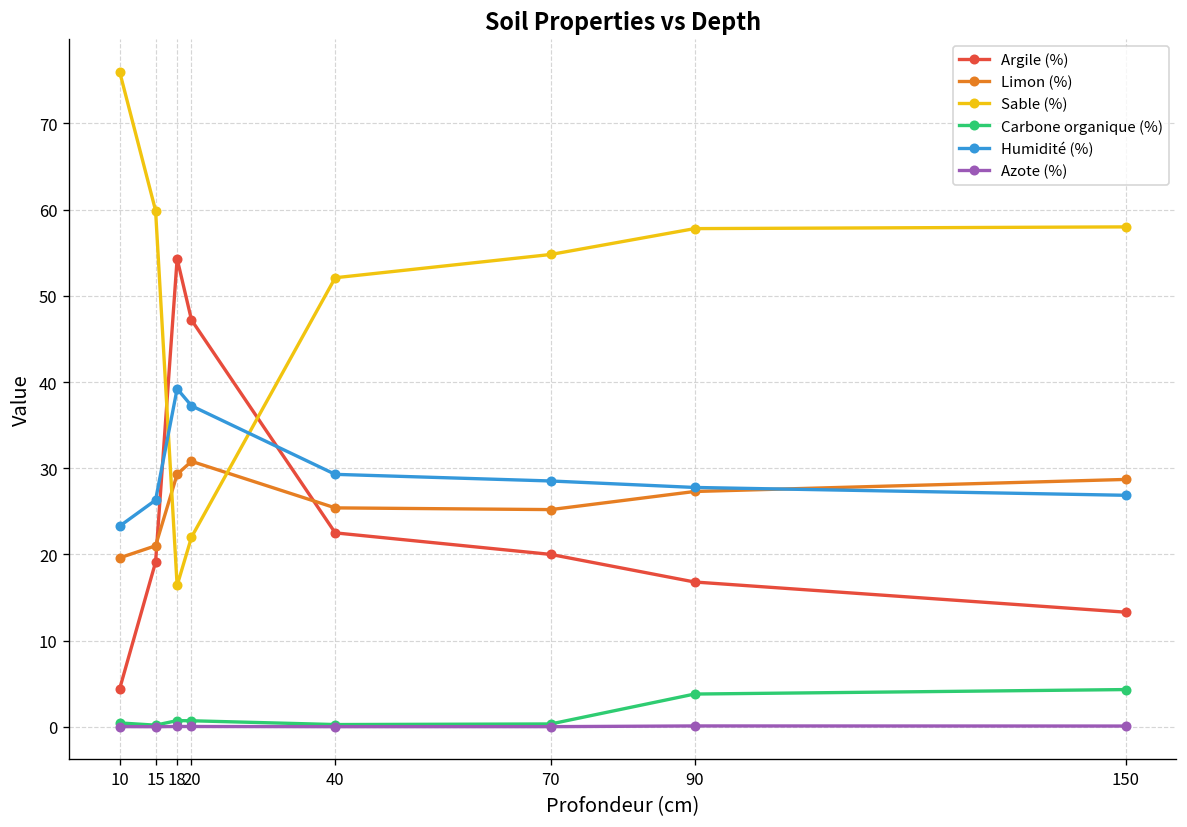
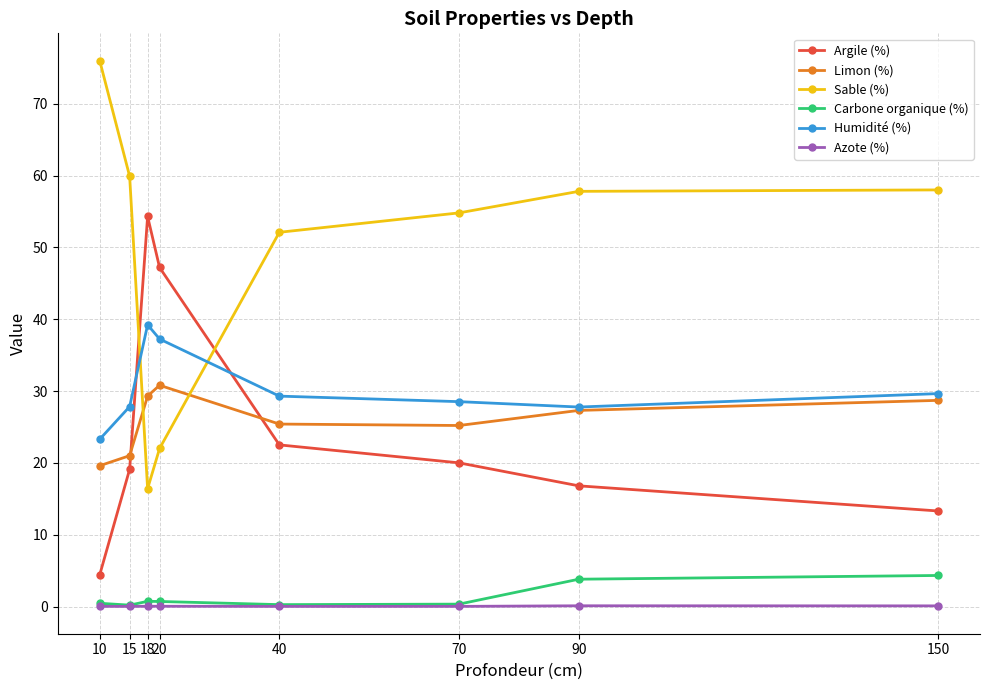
Humidité (%), 15: 26 -> 28
Humidité (%), 150: 27 -> 30
